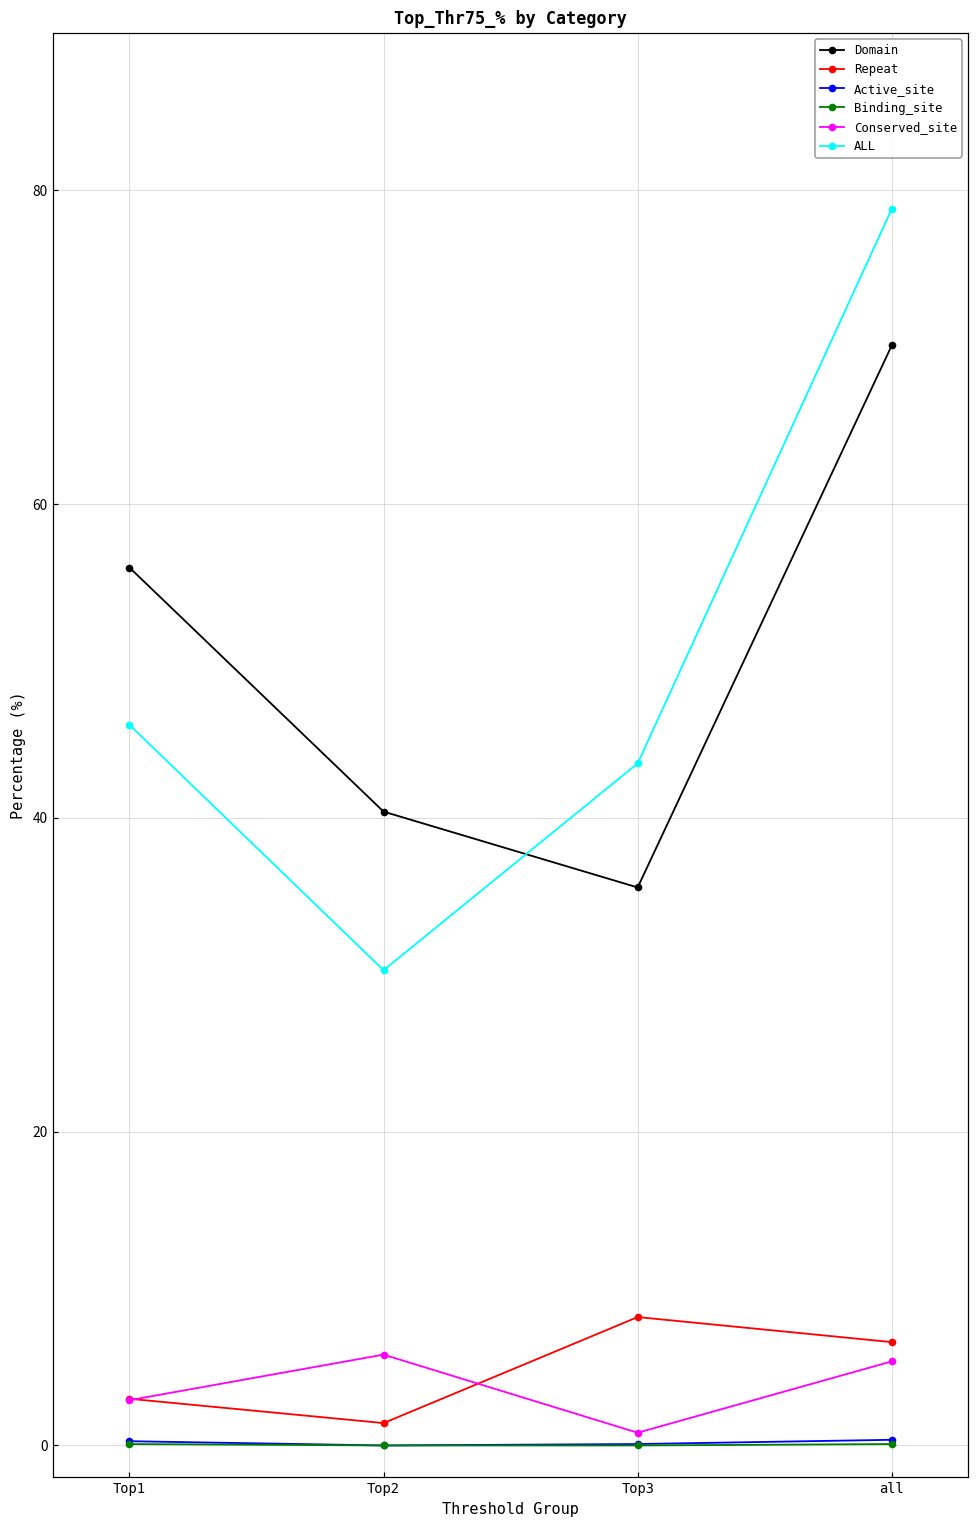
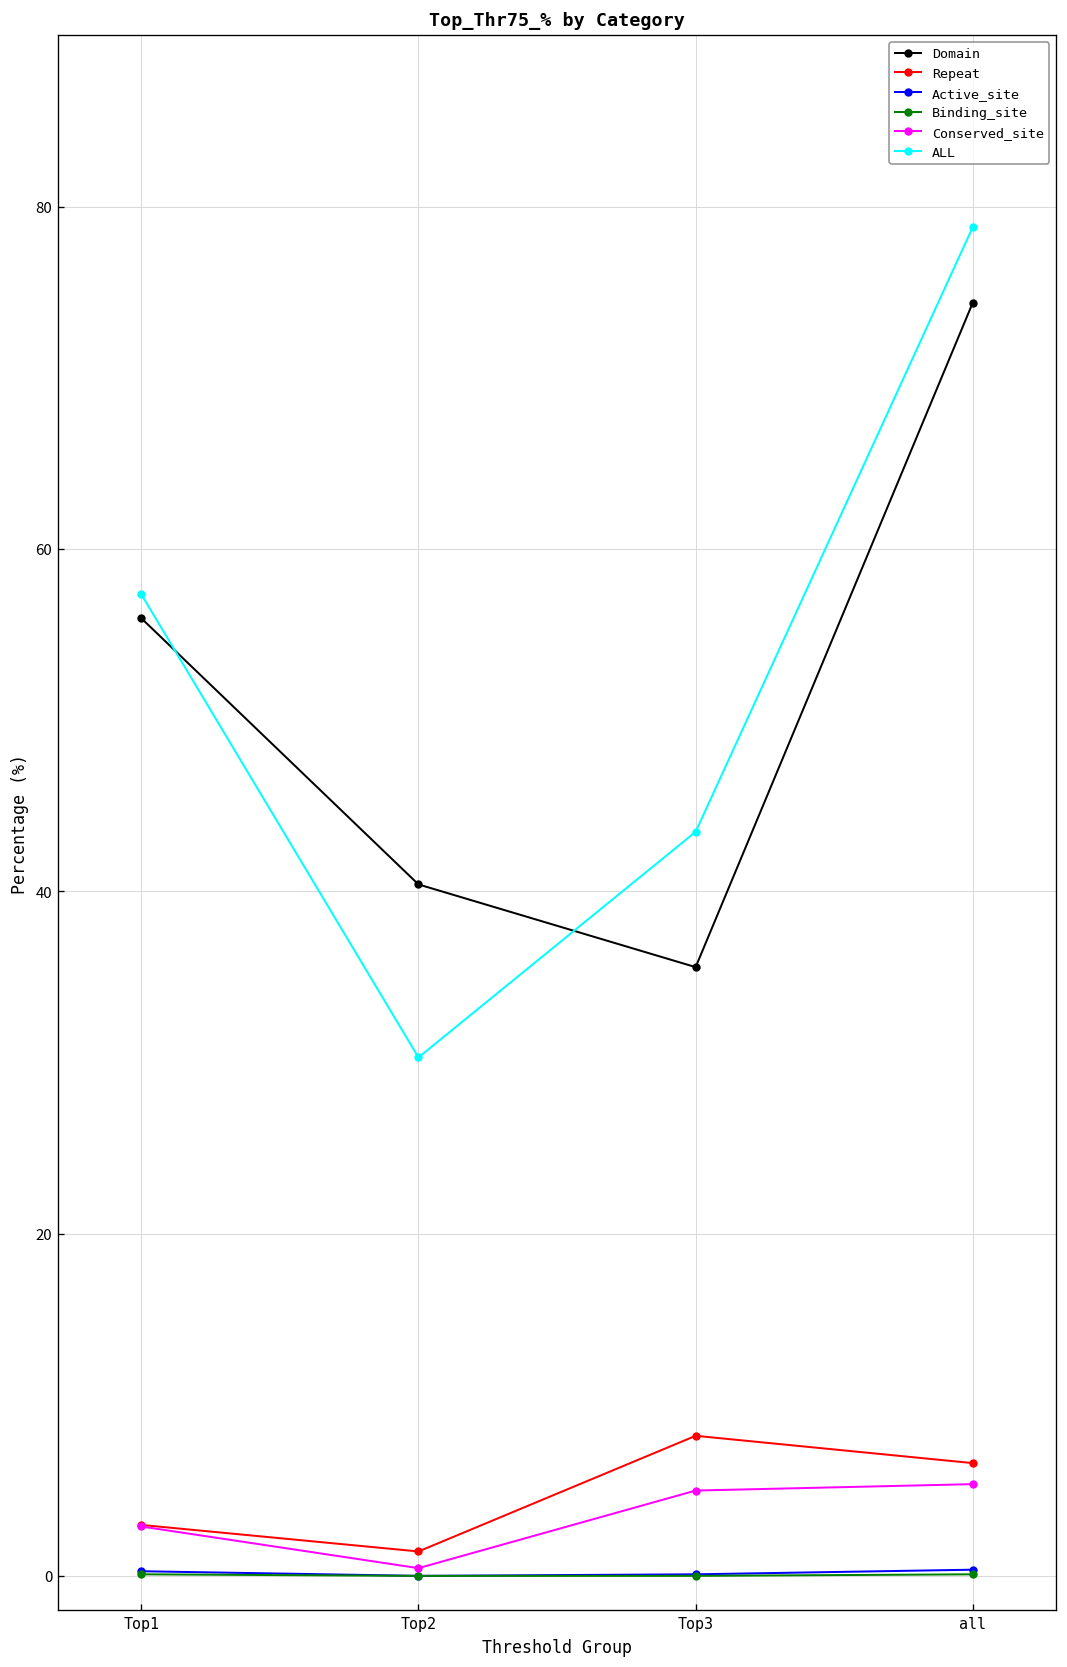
ALL, Top1: 45.9 -> 57.3
Conserved_site, Top2: 5.8 -> 0.5
Conserved_site, Top3: 0.8 -> 5.0
Domain, all: 70.1 -> 74.4
